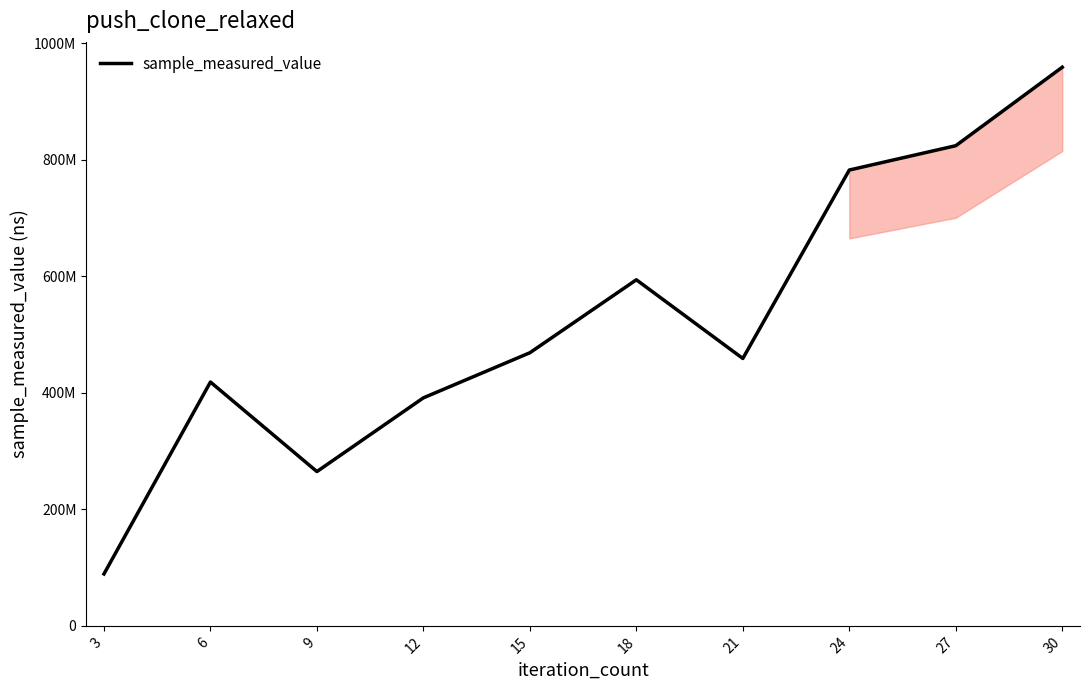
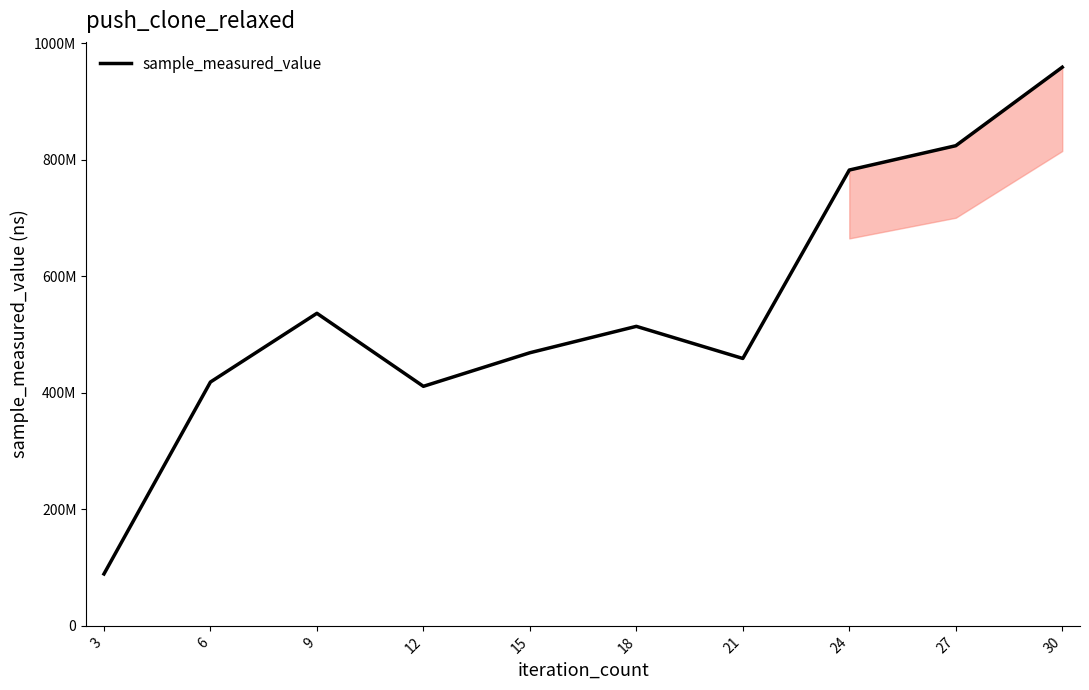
sample_measured_value, 9: 260000000 -> 540000000
sample_measured_value, 12: 390000000 -> 410000000
sample_measured_value, 18: 590000000 -> 510000000
